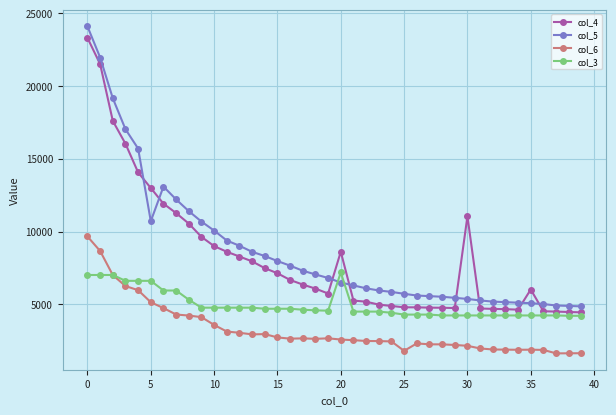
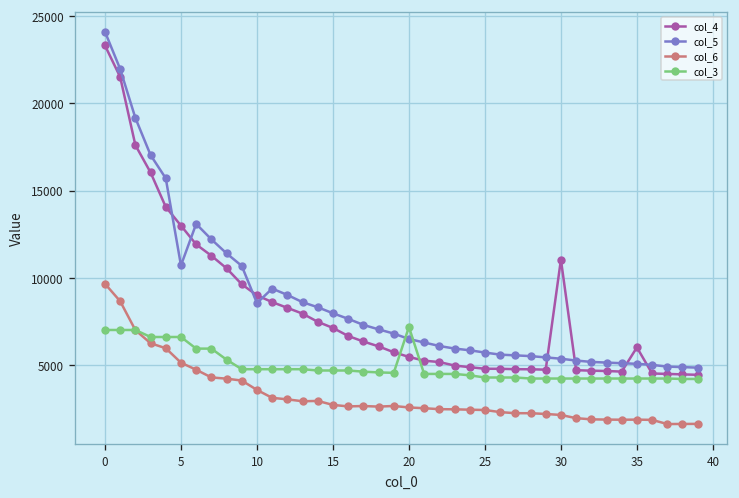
col_5, 10: 10100 -> 8600
col_4, 20: 8600 -> 5500
col_6, 25: 1800 -> 2400
